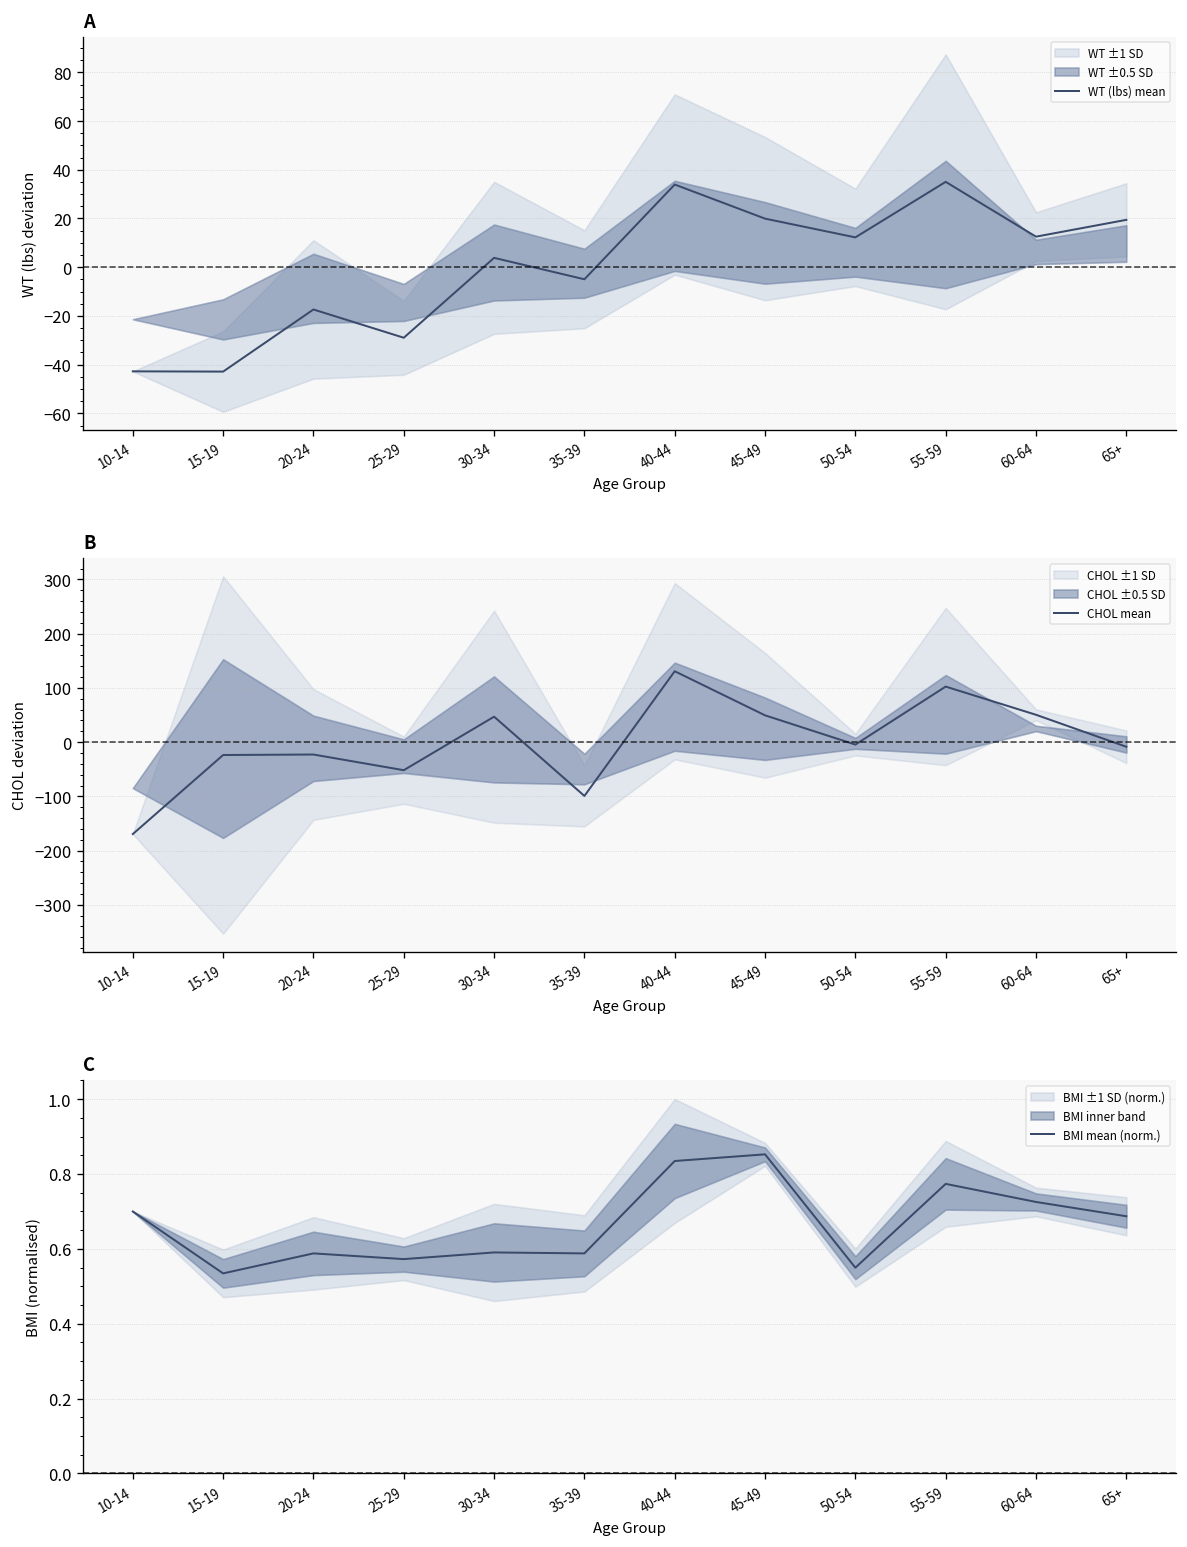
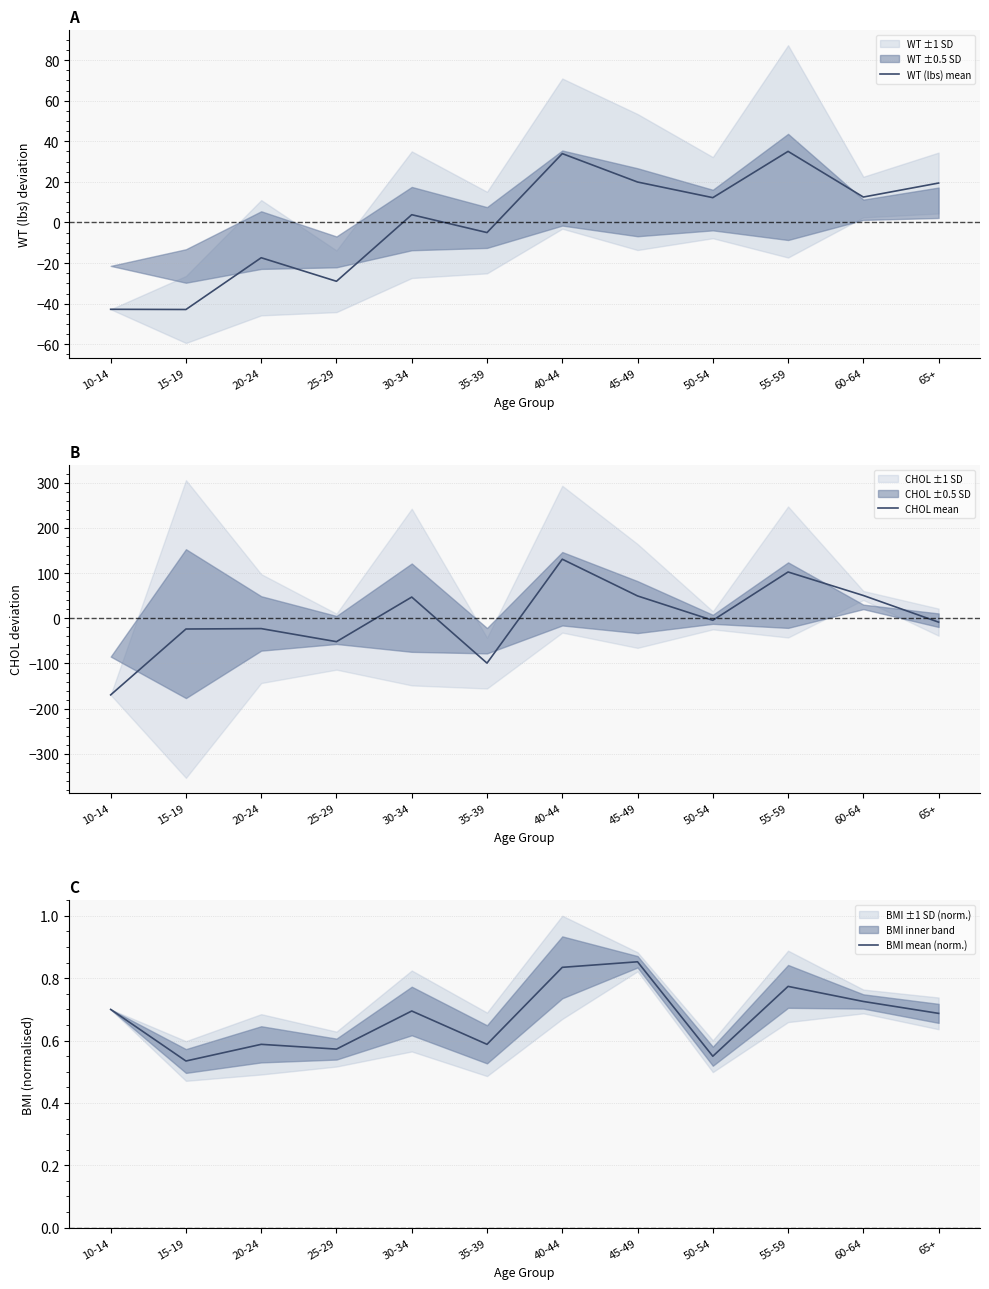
C, BMI mean (norm.), 30-34: 0.59 -> 0.69
